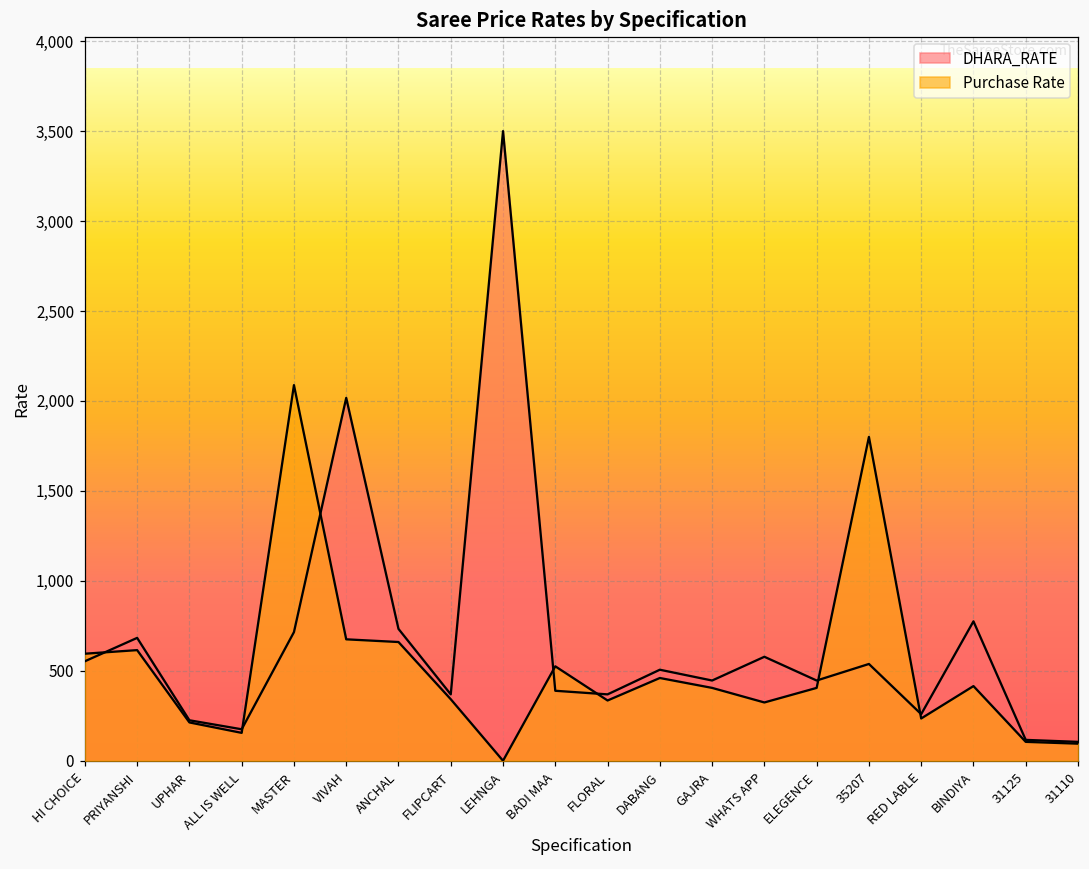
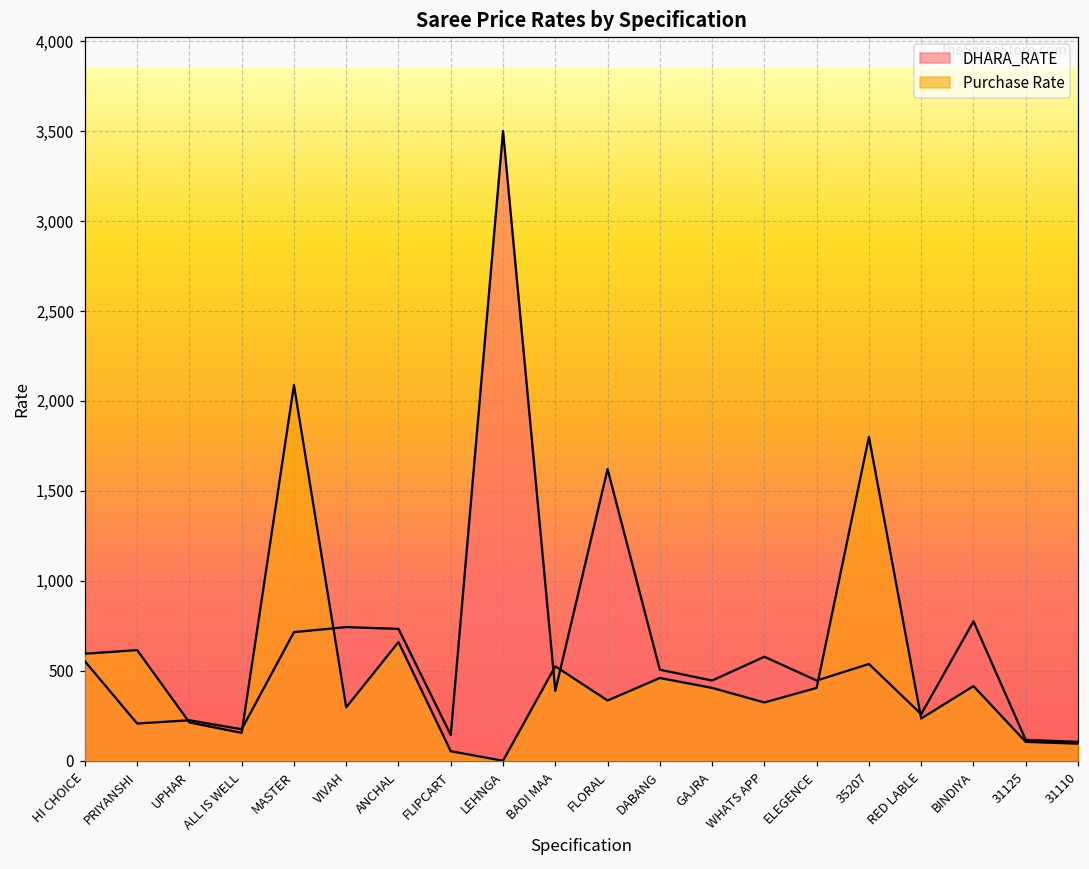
DHARA_RATE, PRIYANSHI: 680 -> 210
DHARA_RATE, VIVAH: 2,020 -> 740
Purchase Rate, VIVAH: 680 -> 300
DHARA_RATE, FLIPCART: 370 -> 140
Purchase Rate, FLIPCART: 340 -> 50
DHARA_RATE, FLORAL: 370 -> 1,620
